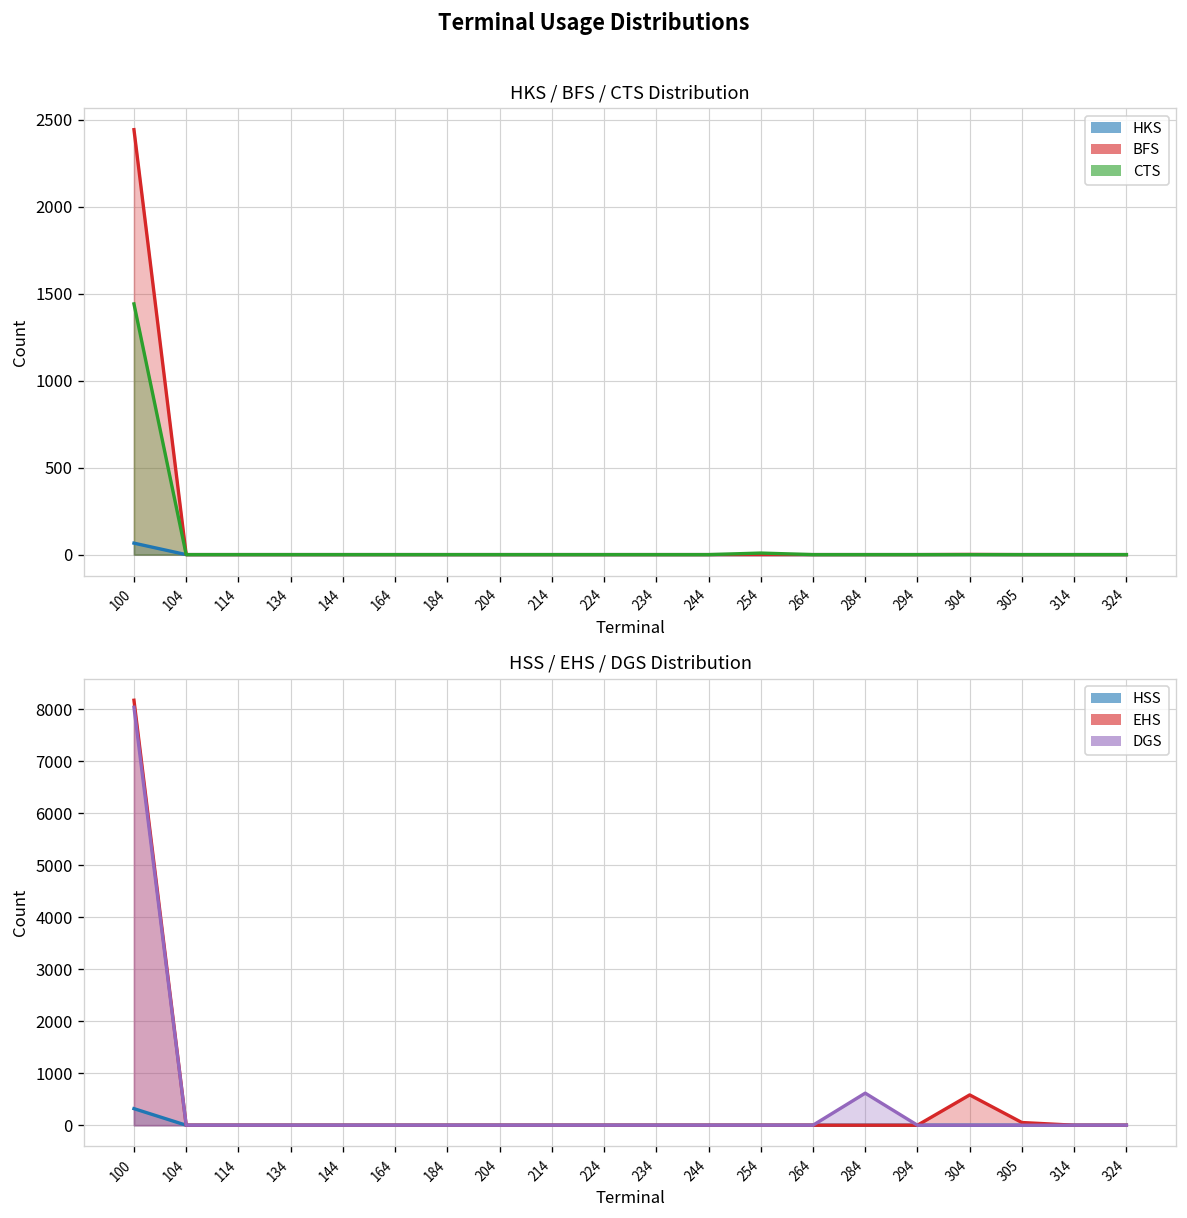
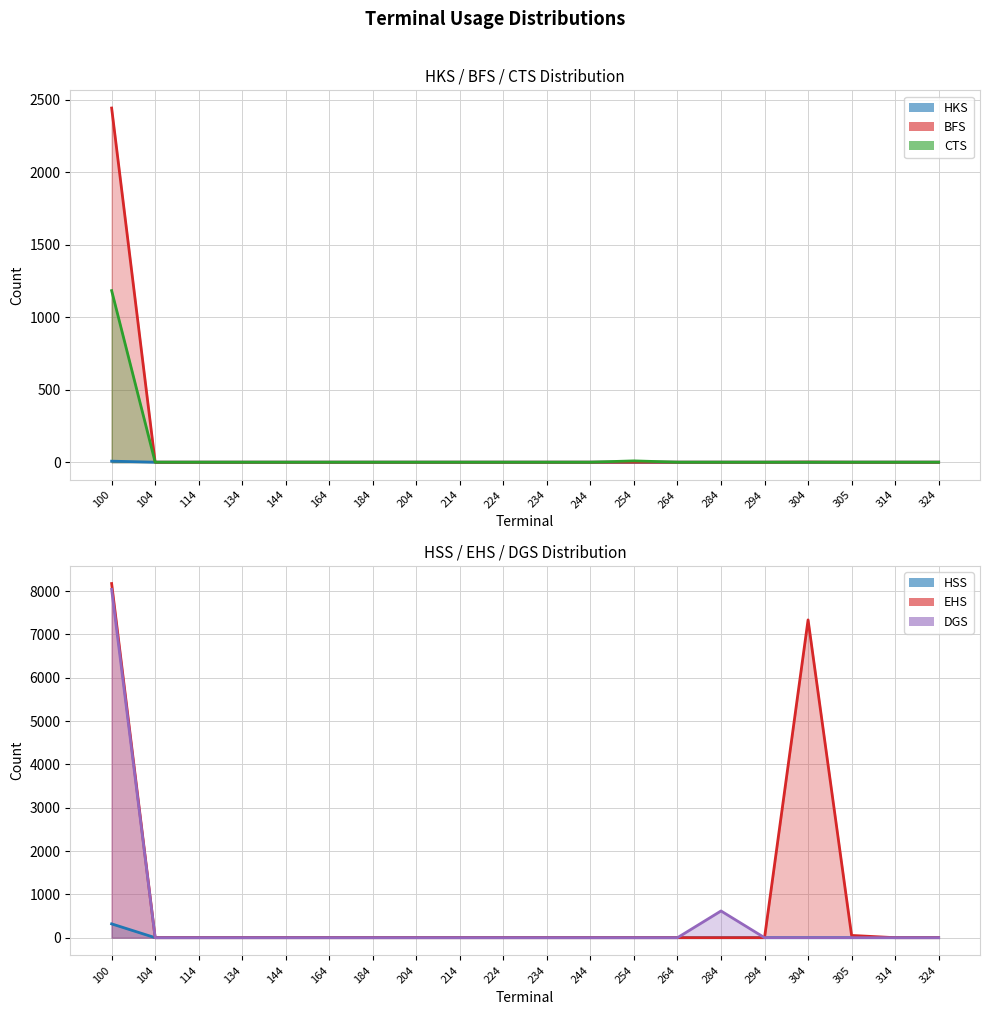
HKS / BFS / CTS Distribution, HKS, 100: 70 -> 10
HKS / BFS / CTS Distribution, CTS, 100: 1440 -> 1180
HSS / EHS / DGS Distribution, EHS, 304: 600 -> 7300
